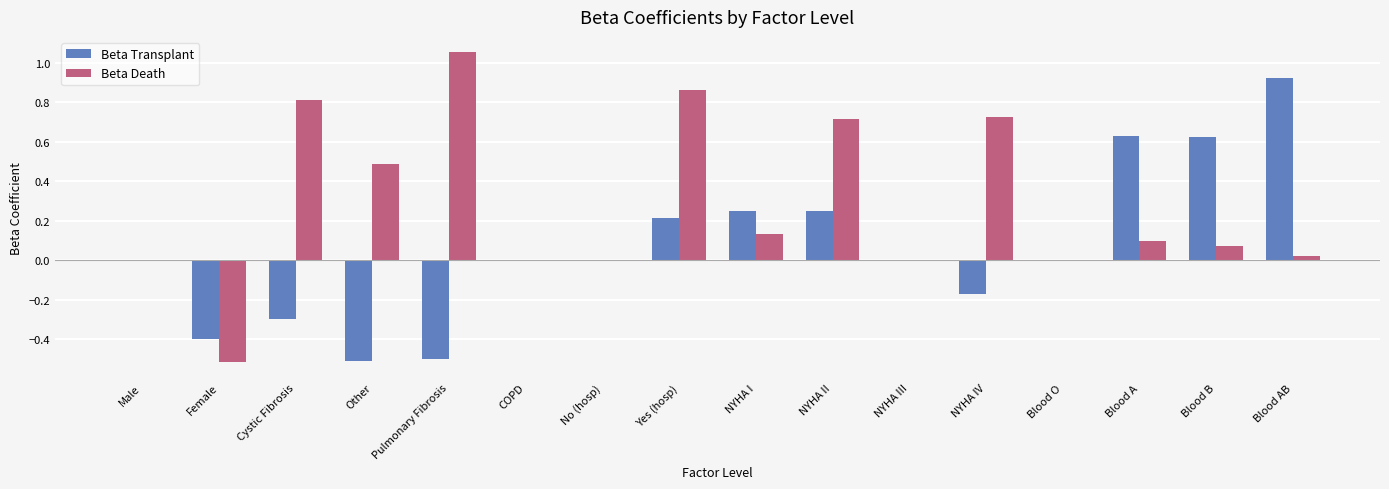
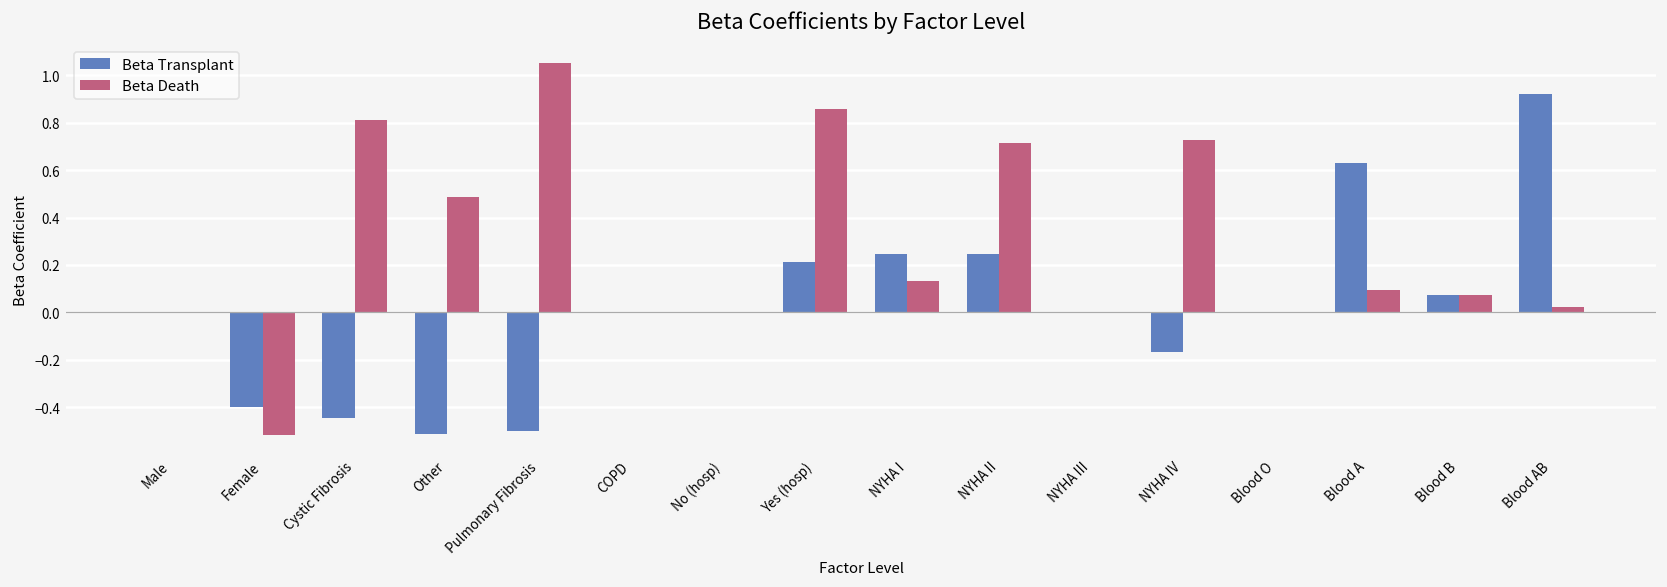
Beta Transplant, Cystic Fibrosis: -0.30 -> -0.45
Beta Transplant, Blood B: 0.62 -> 0.08
